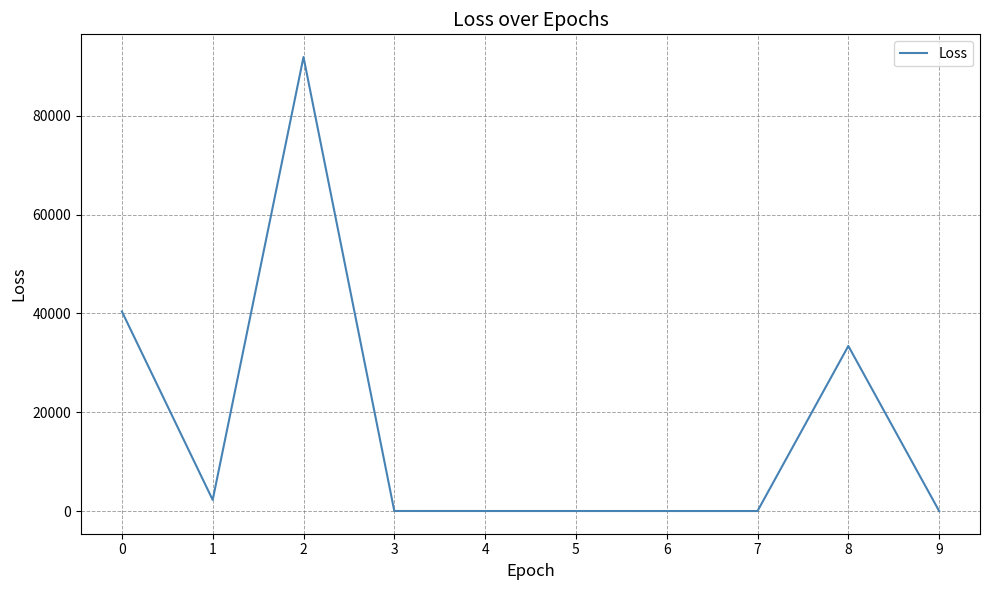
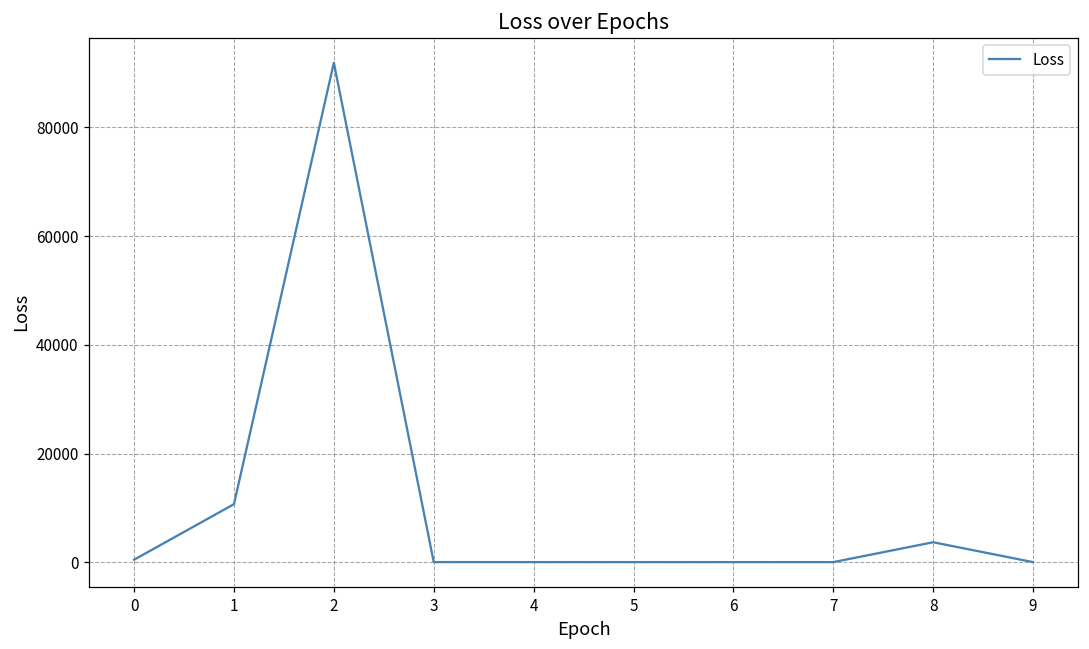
0: 40000 -> 0
1: 2000 -> 11000
8: 33000 -> 4000
